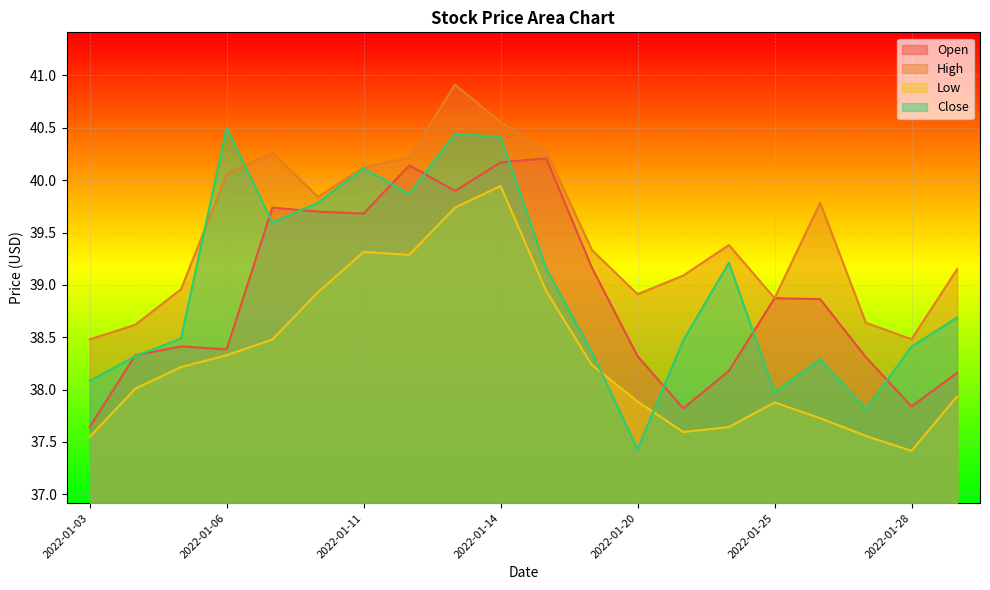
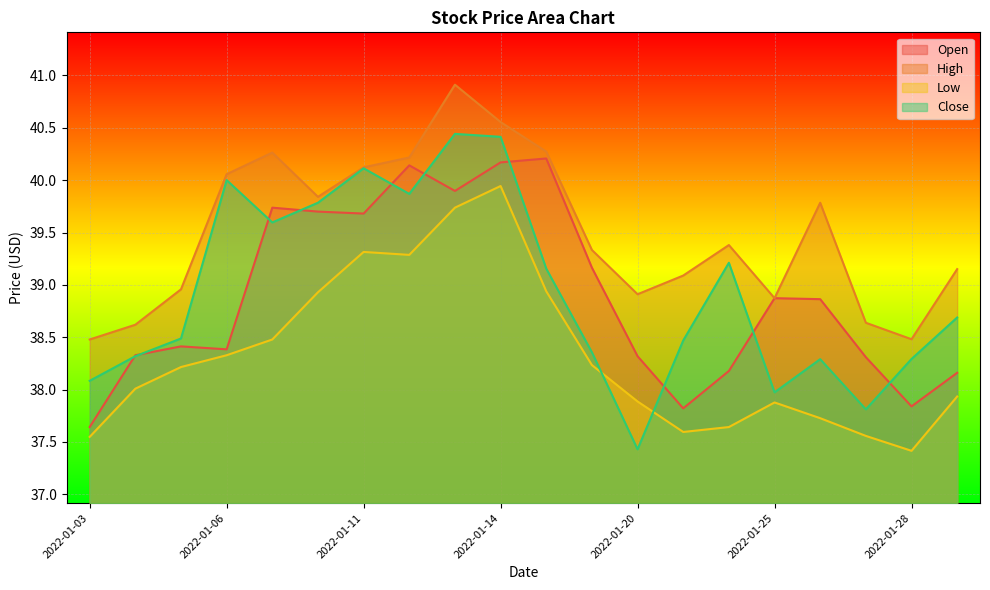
Close, 2022-01-06: 40.50 -> 40.00
Close, 2022-01-28: 38.41 -> 38.29
